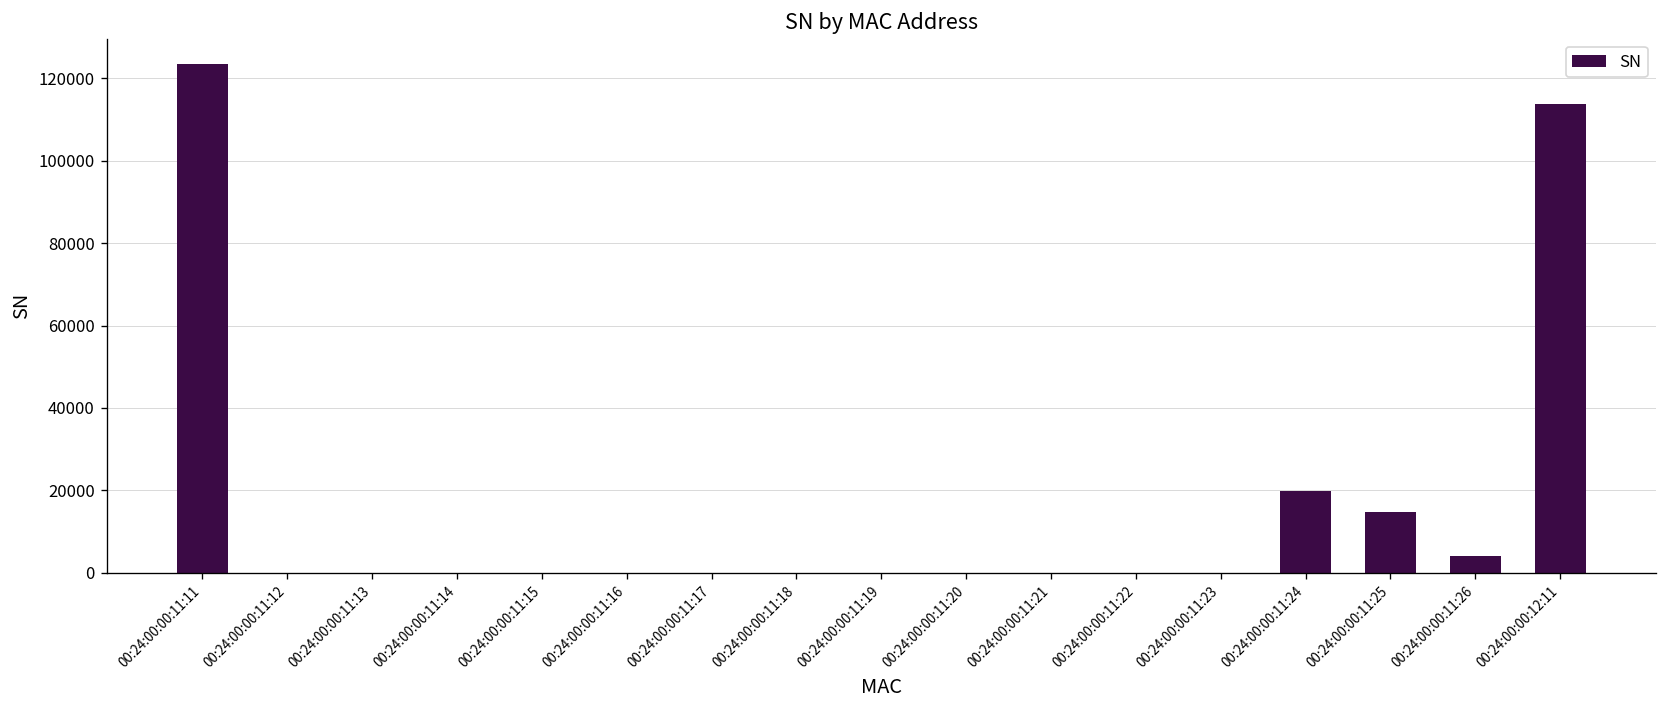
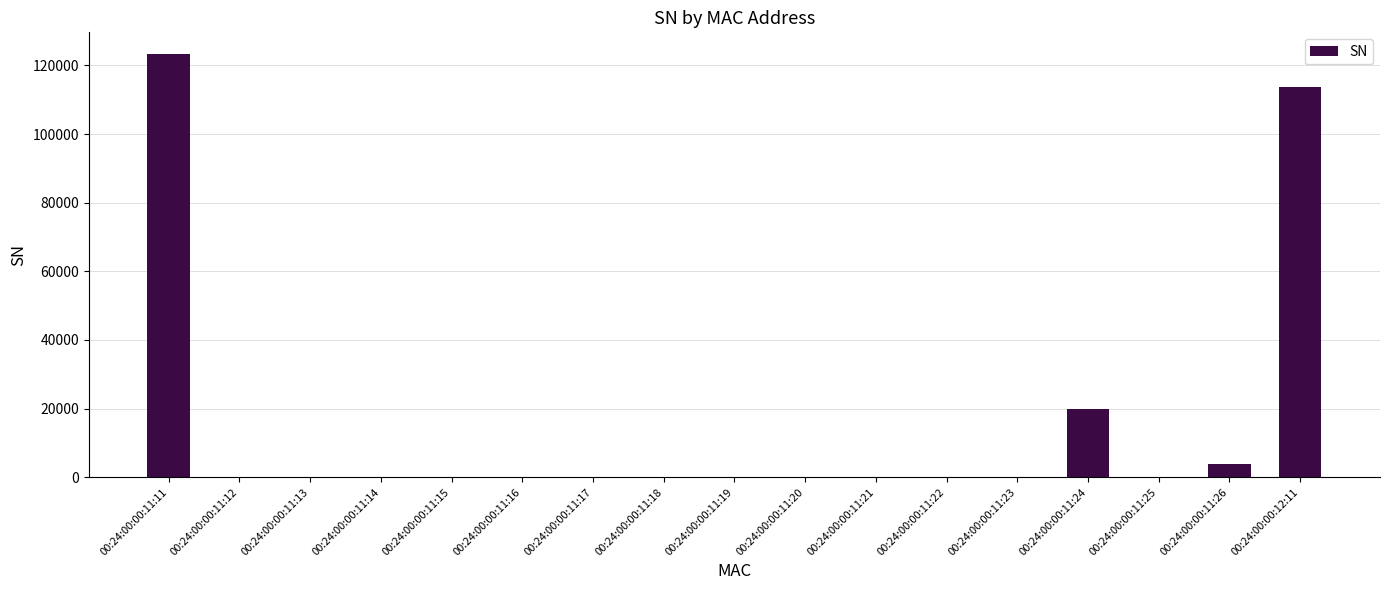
00:24:00:00:11:25: 15000 -> 0
